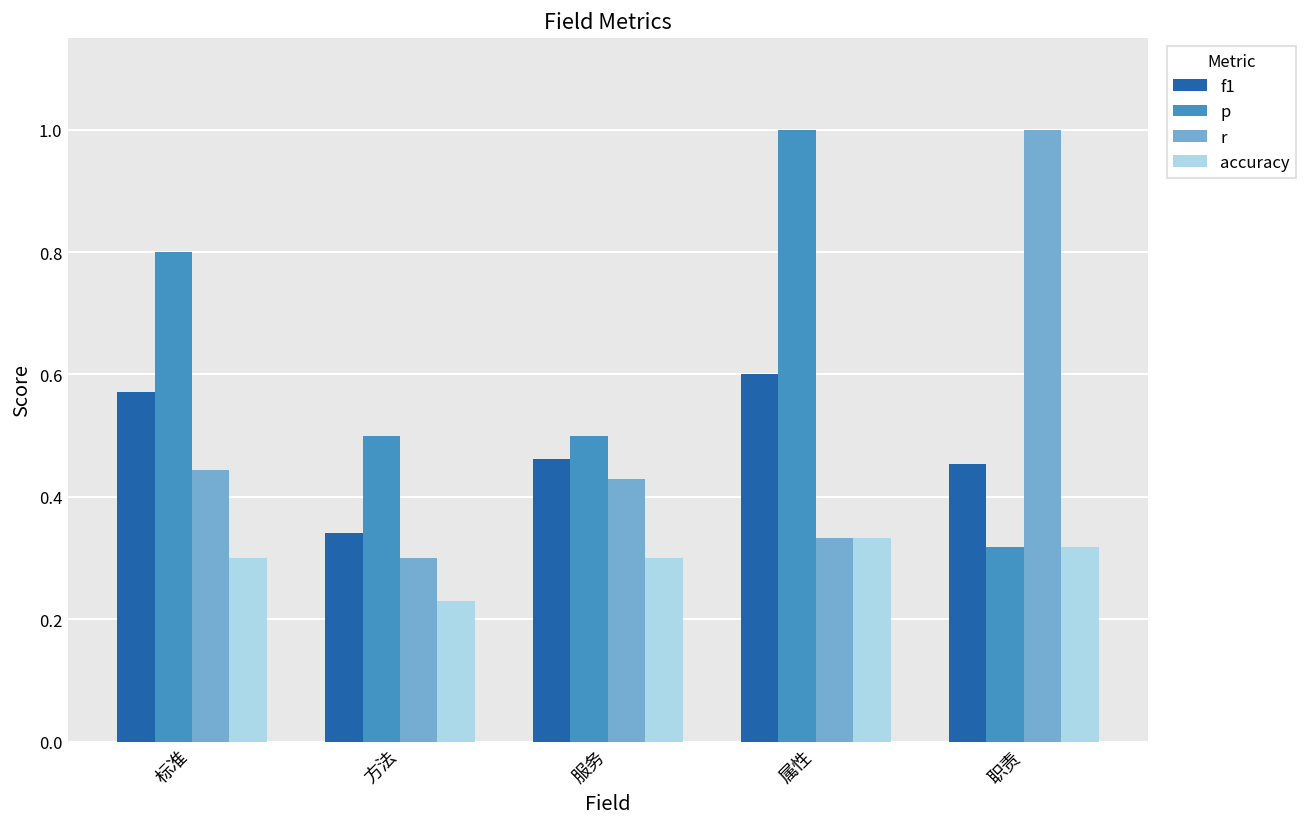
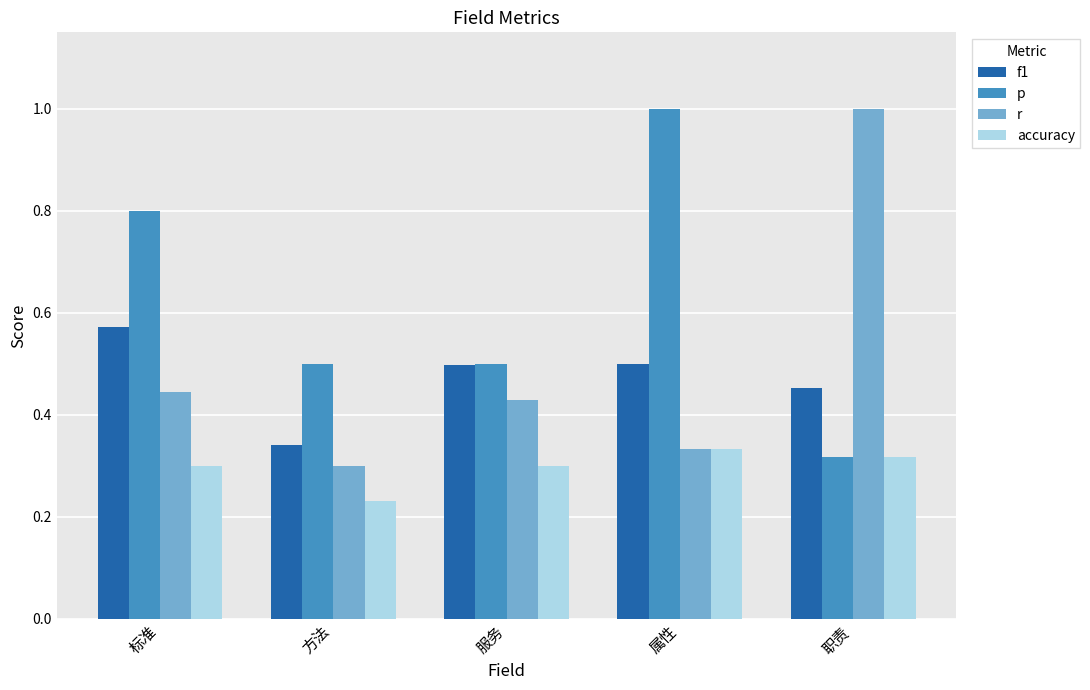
f1, 服务: 0.46 -> 0.50
f1, 属性: 0.6 -> 0.5
